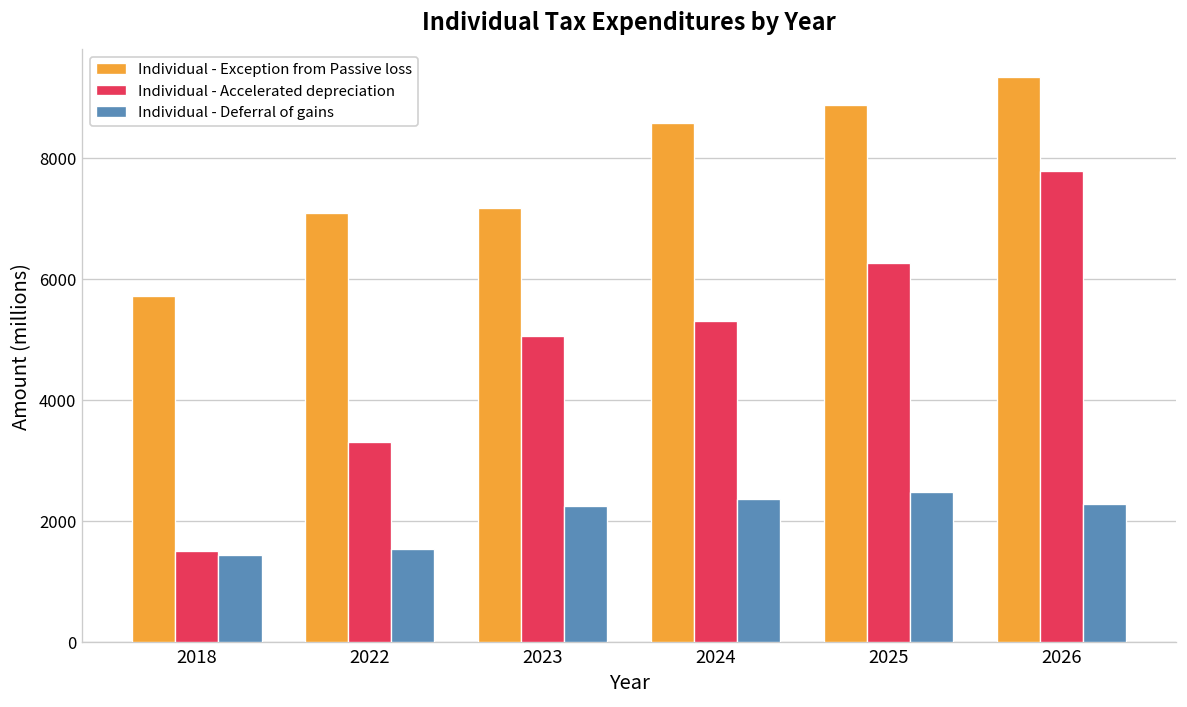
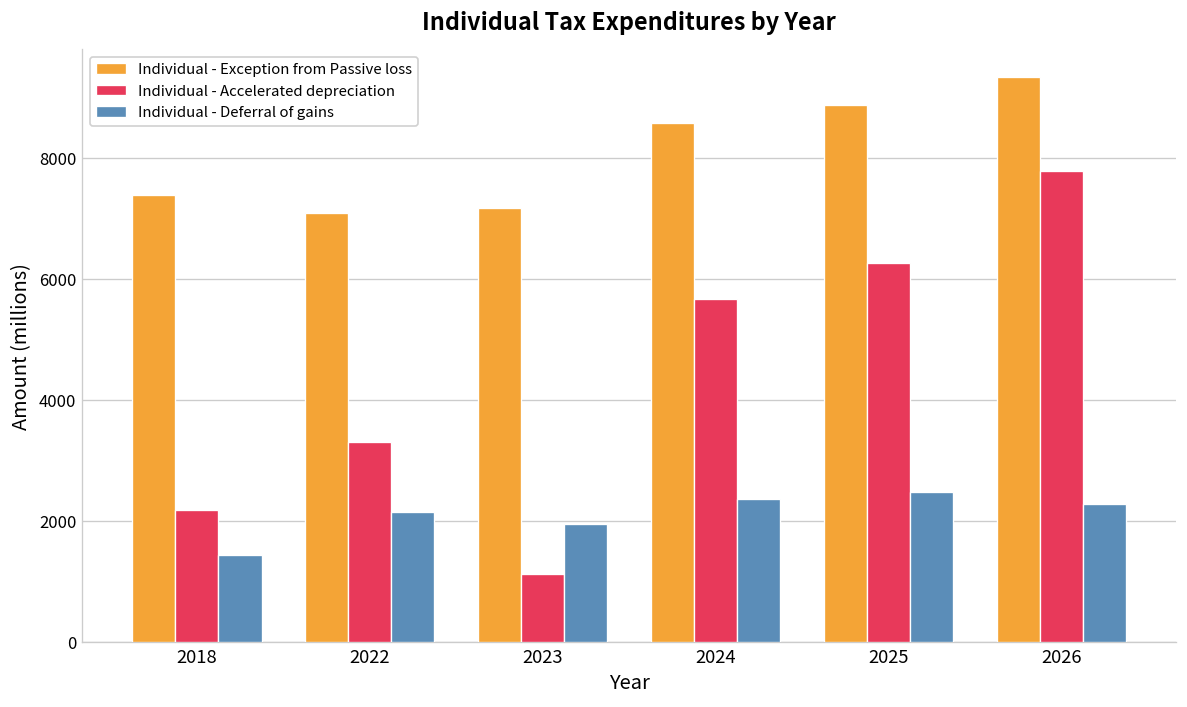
Individual - Exception from Passive loss, 2018: 5700 -> 7400
Individual - Accelerated depreciation, 2018: 1500 -> 2200
Individual - Deferral of gains, 2022: 1500 -> 2100
Individual - Accelerated depreciation, 2023: 5100 -> 1100
Individual - Deferral of gains, 2023: 2300 -> 2000
Individual - Accelerated depreciation, 2024: 5300 -> 5700
